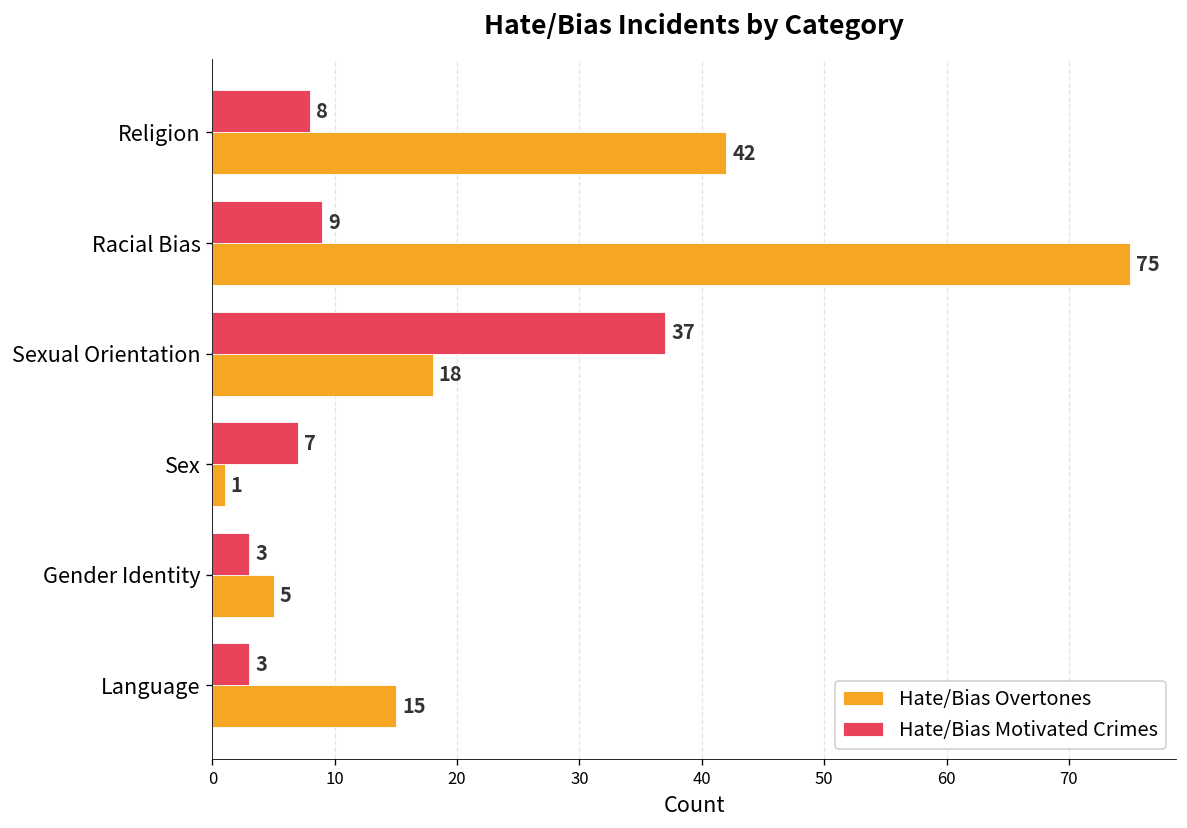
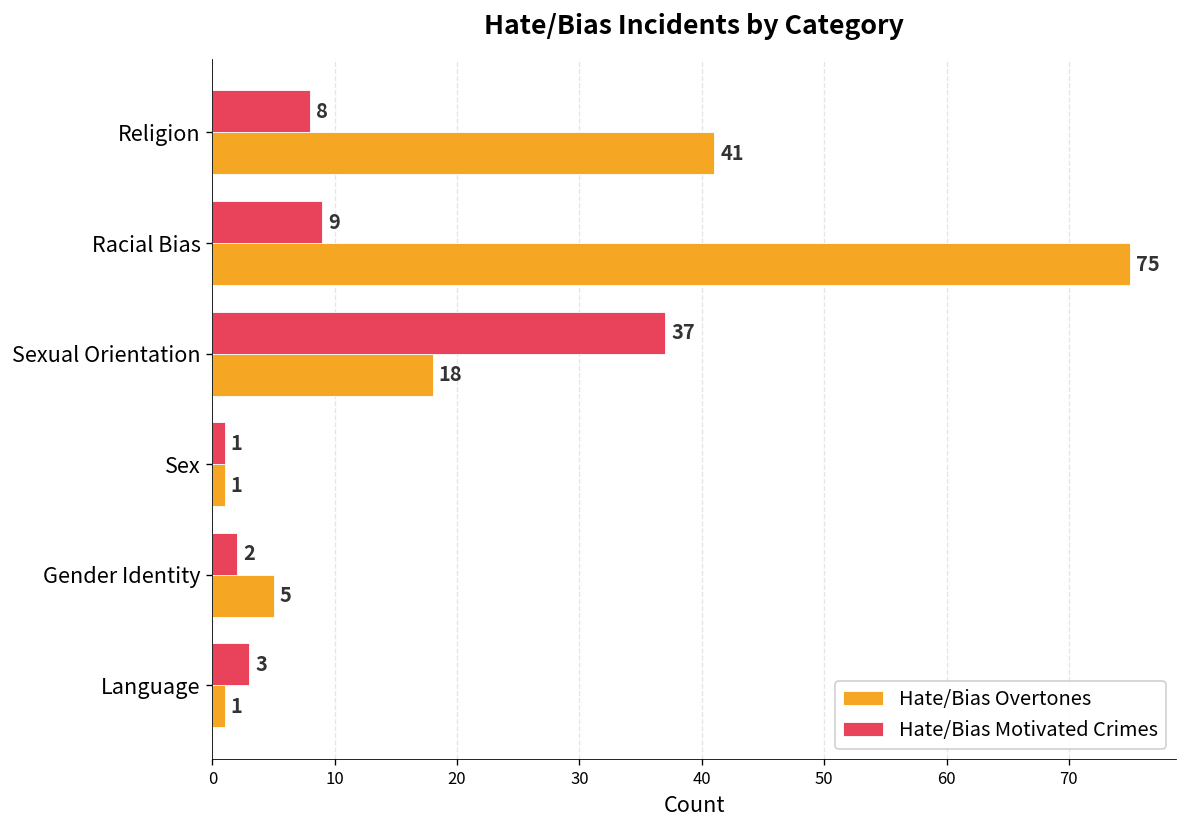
Hate/Bias Overtones, Religion: 42 -> 41
Hate/Bias Motivated Crimes, Sex: 7 -> 1
Hate/Bias Motivated Crimes, Gender Identity: 3 -> 2
Hate/Bias Overtones, Language: 15 -> 1
